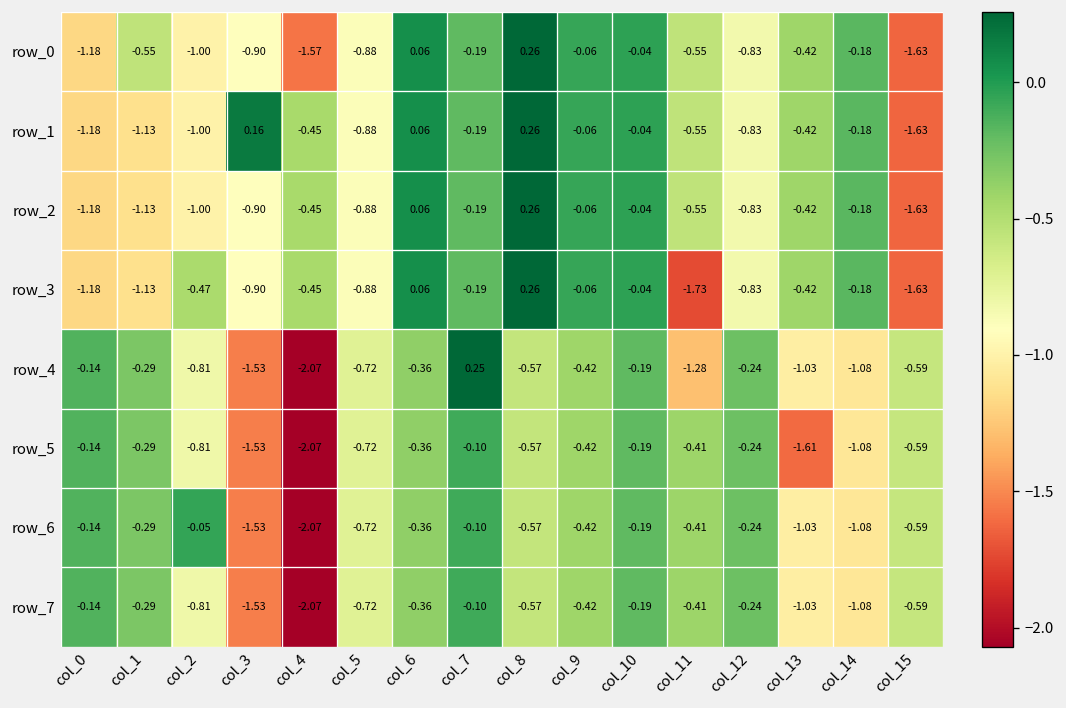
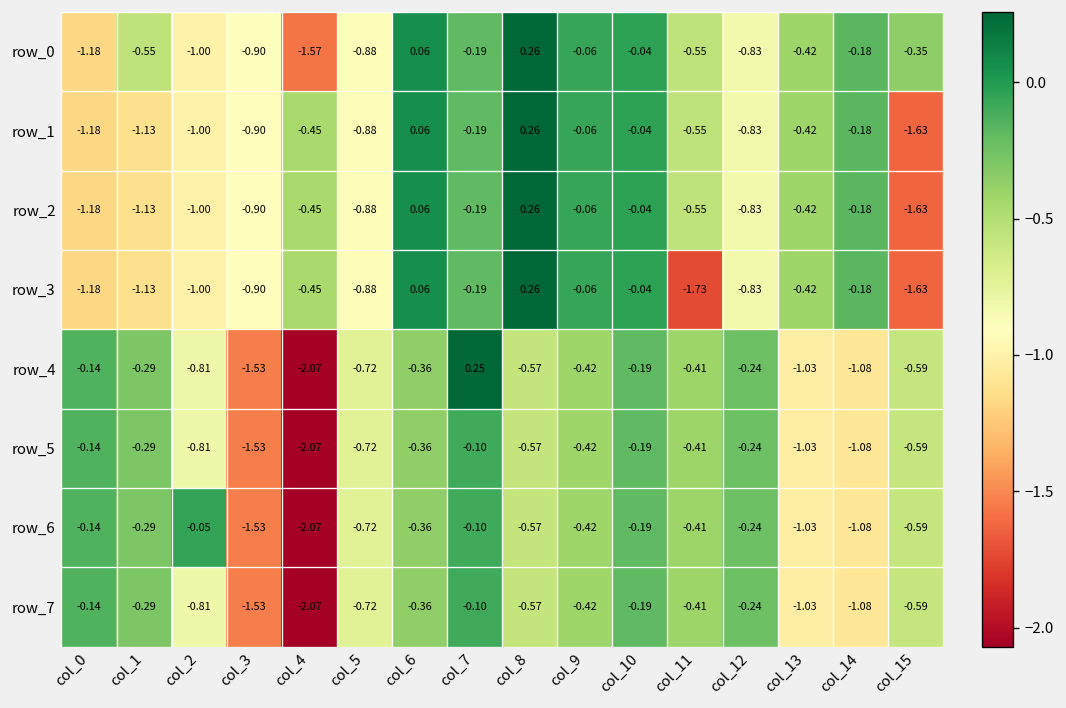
row_0, col_15: -1.63 -> -0.35
row_1, col_3: 0.16 -> -0.90
row_3, col_2: -0.47 -> -1.00
row_4, col_11: -1.28 -> -0.41
row_5, col_13: -1.61 -> -1.03
